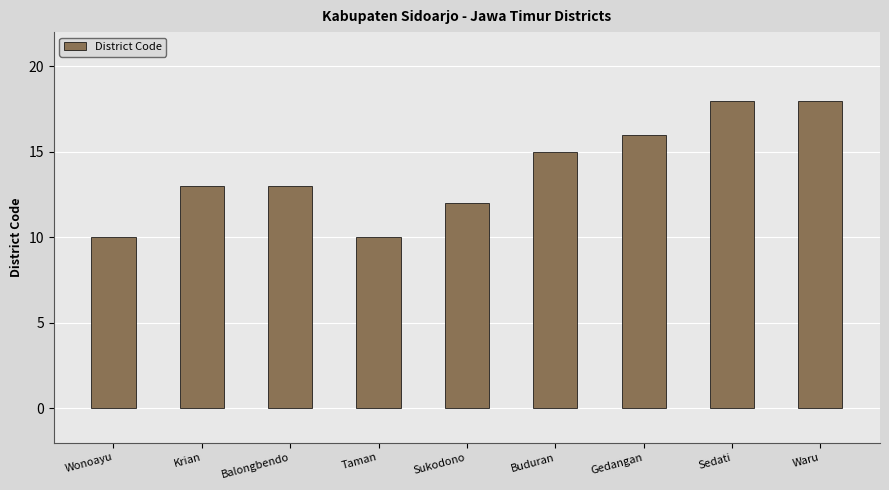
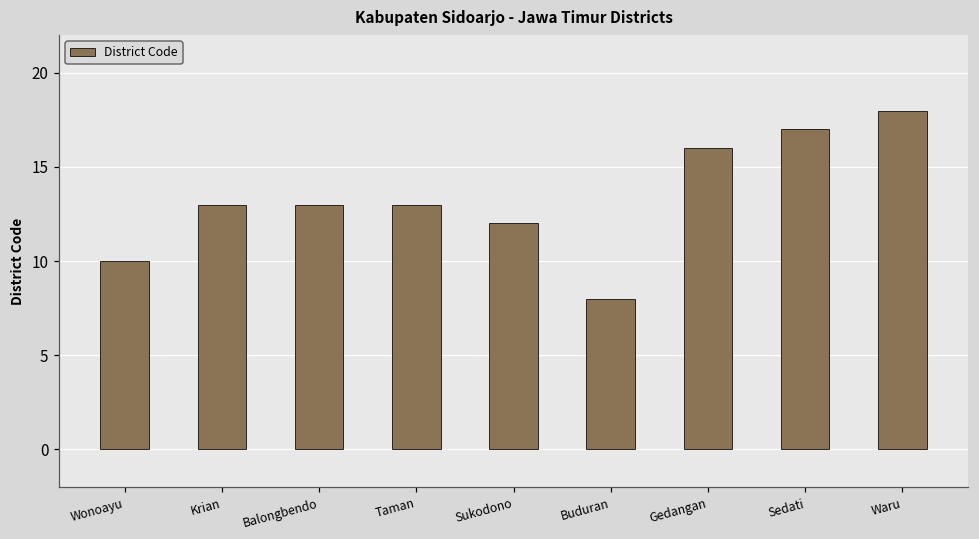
Taman: 10 -> 13
Buduran: 15 -> 8
Sedati: 18 -> 17
